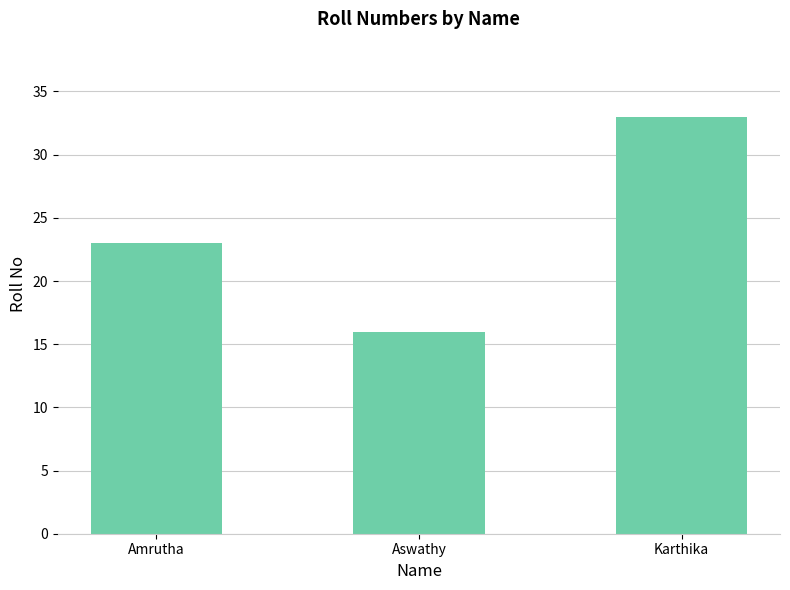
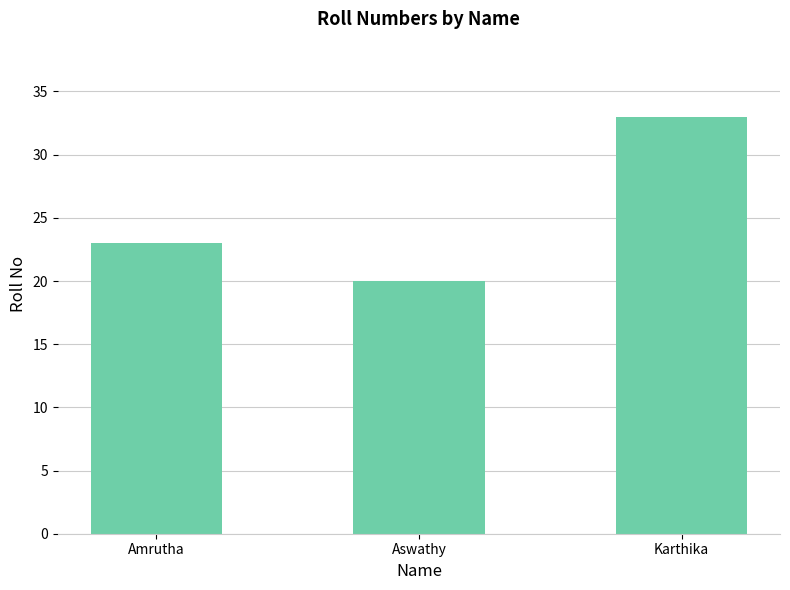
Aswathy: 16 -> 20
